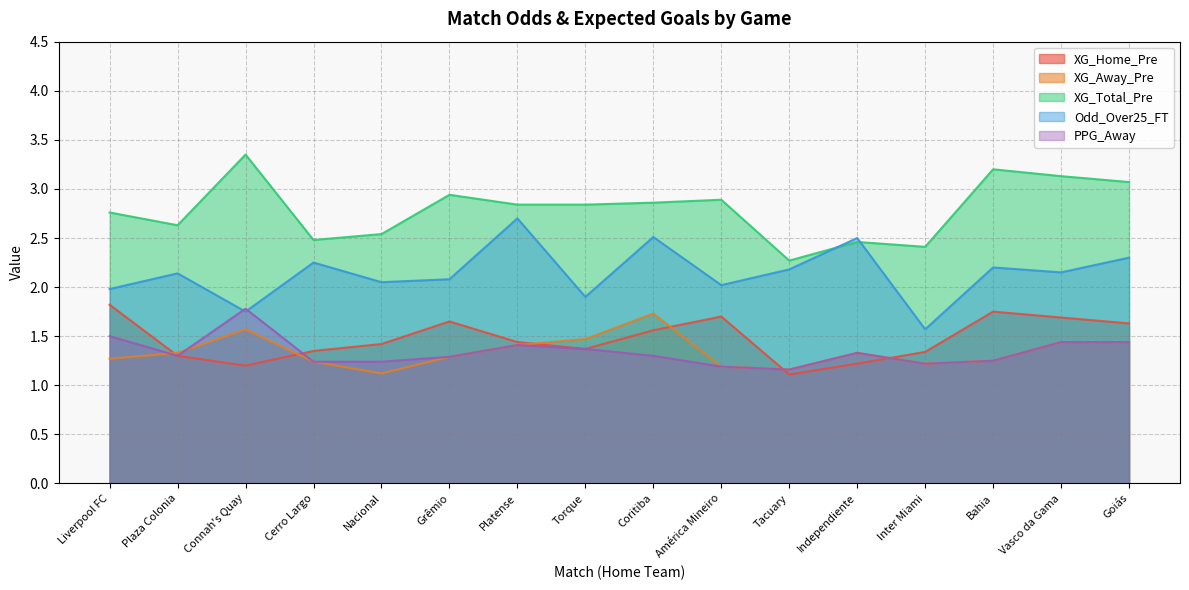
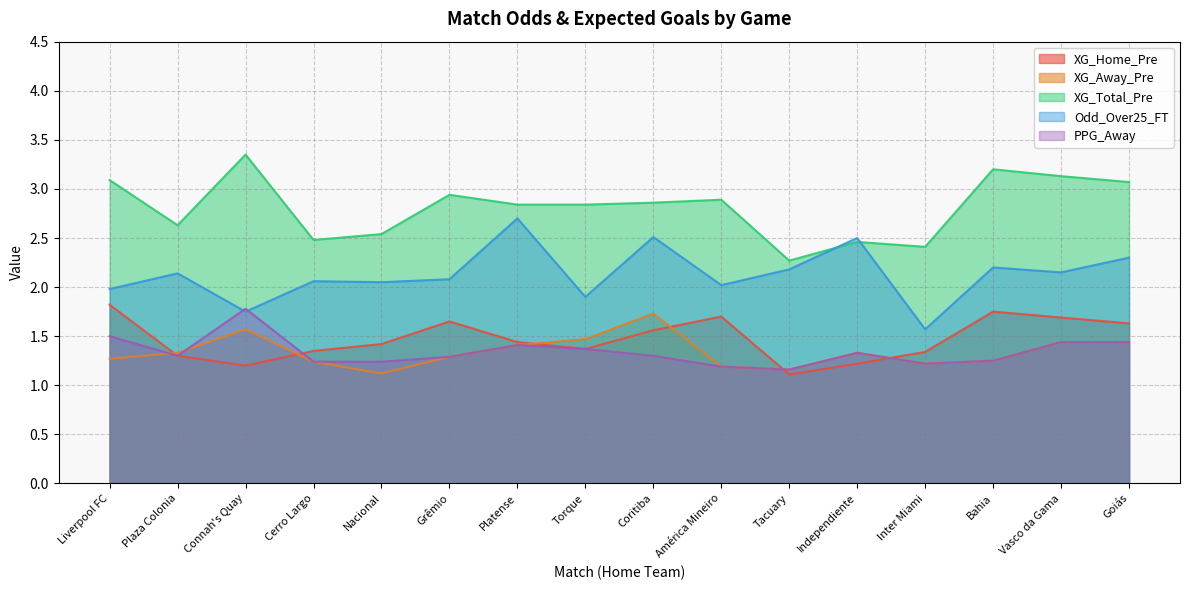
XG_Total_Pre, Liverpool FC: 2.8 -> 3.1
Odd_Over25_FT, Cerro Largo: 2.3 -> 2.1
